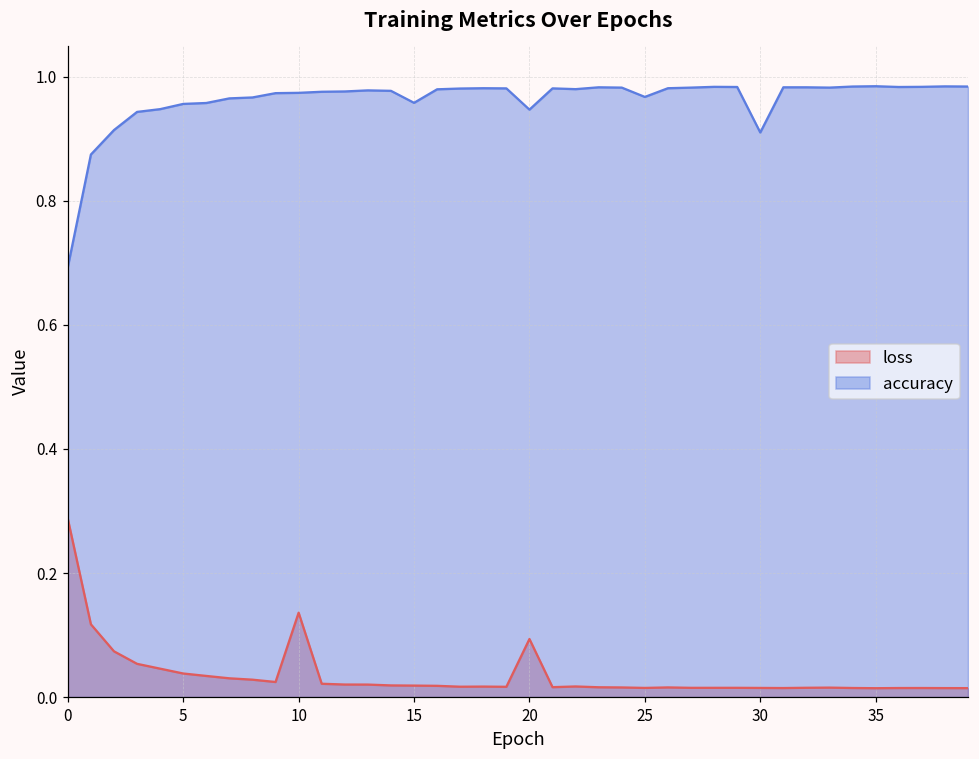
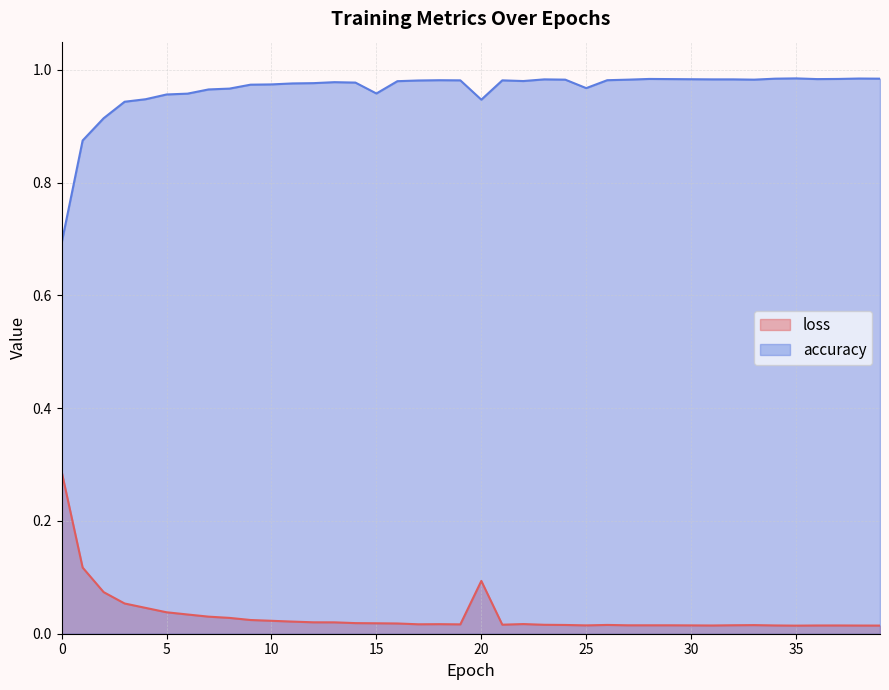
loss, 10: 0.14 -> 0.02
accuracy, 30: 0.91 -> 0.98
